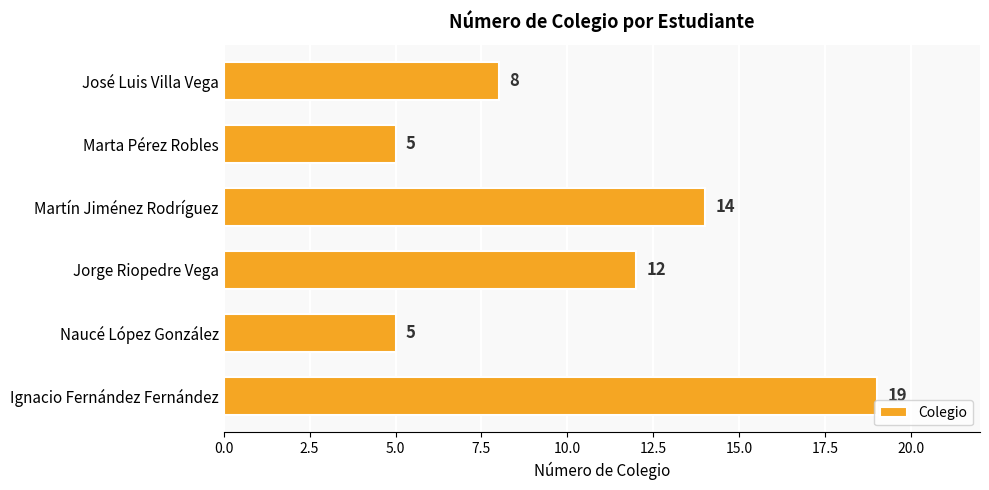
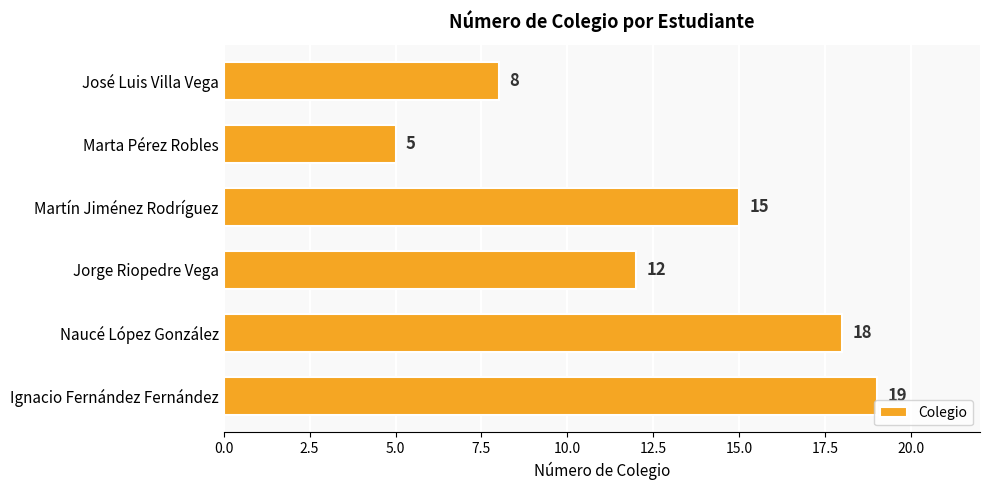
Martín Jiménez Rodríguez: 14 -> 15
Naucé López González: 5 -> 18
